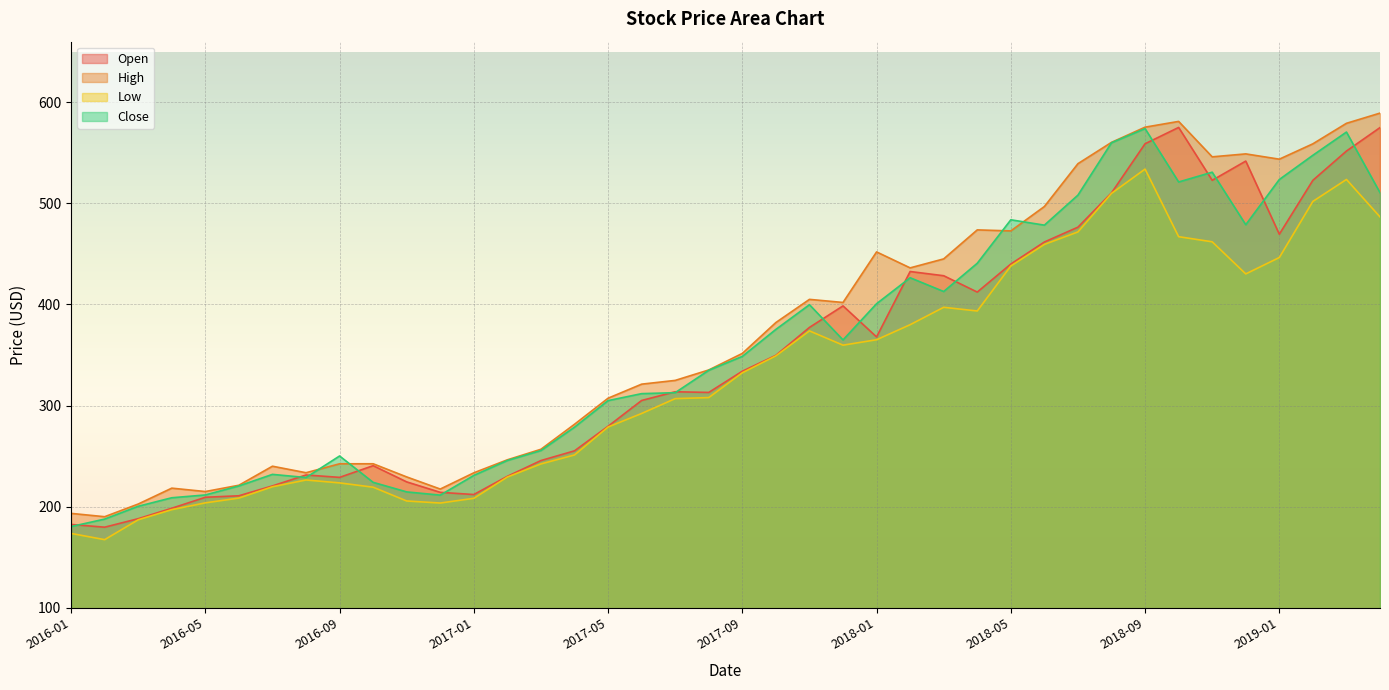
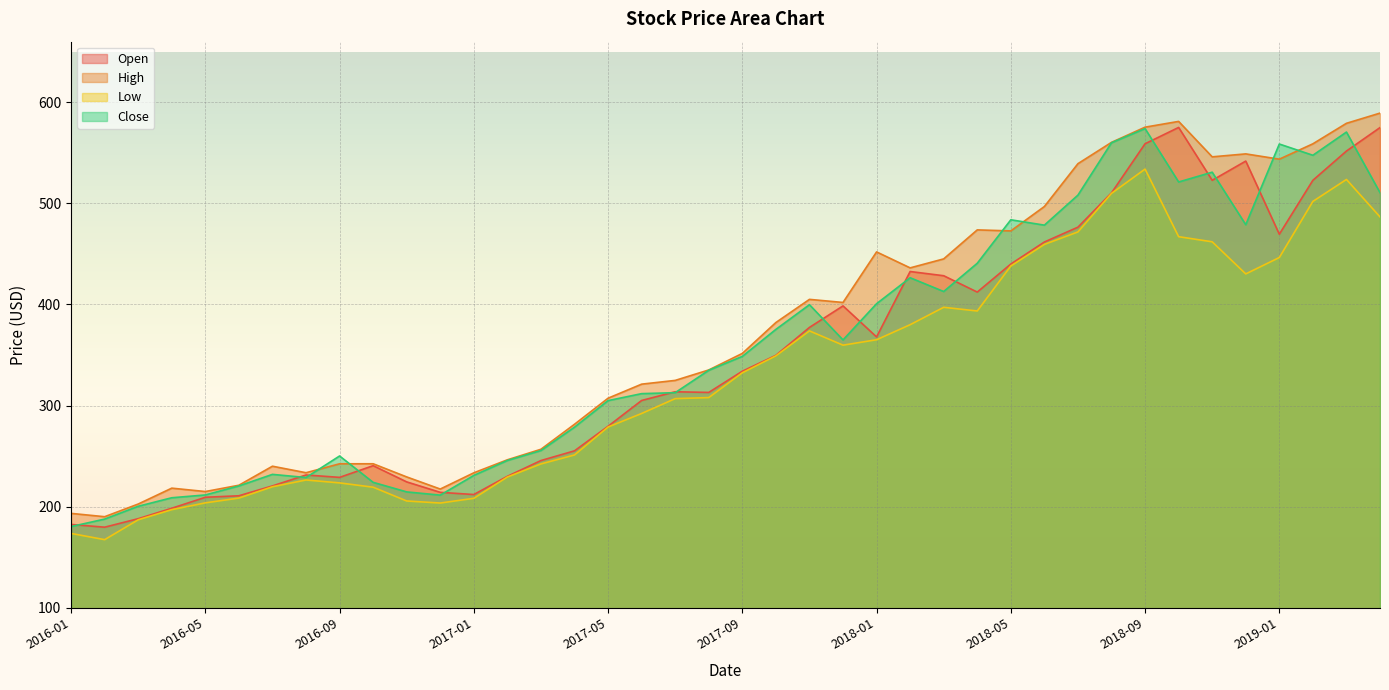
Close, 2019-01: 524 -> 559
